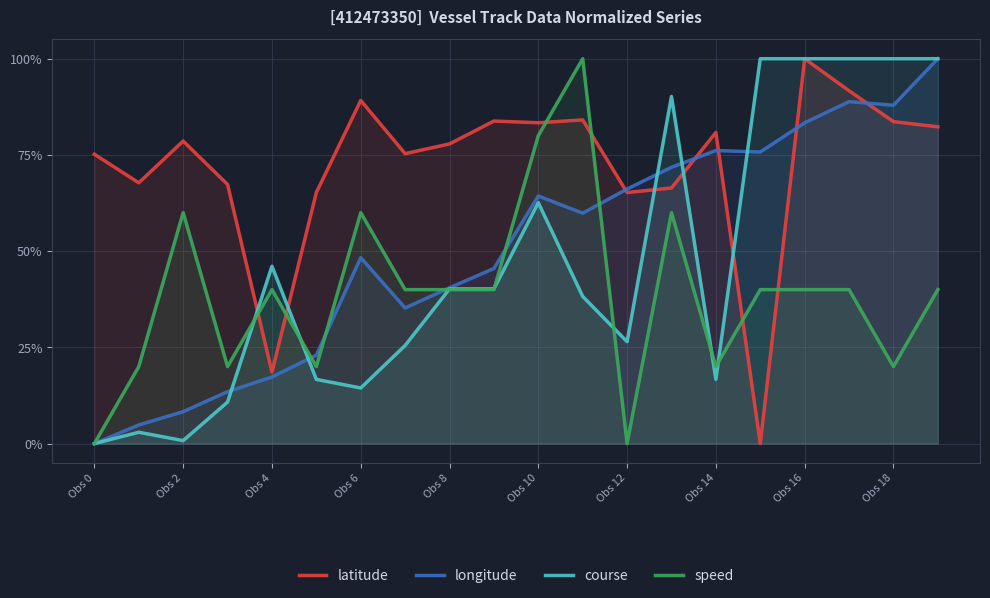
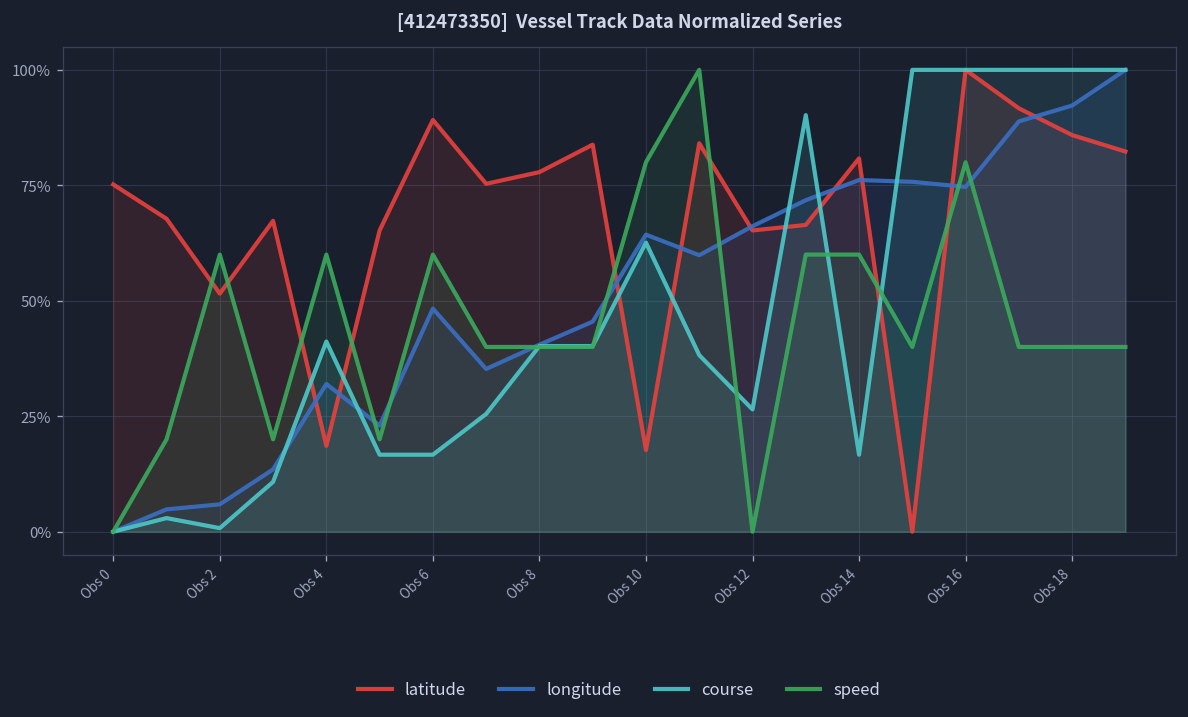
latitude, Obs 2: 79% -> 52%
longitude, Obs 2: 8% -> 6%
longitude, Obs 4: 17% -> 32%
course, Obs 4: 46% -> 41%
speed, Obs 4: 40% -> 60%
course, Obs 6: 14% -> 17%
latitude, Obs 10: 83% -> 18%
speed, Obs 14: 20% -> 60%
longitude, Obs 16: 83% -> 75%
speed, Obs 16: 40% -> 80%
latitude, Obs 18: 84% -> 86%
longitude, Obs 18: 88% -> 92%
speed, Obs 18: 20% -> 40%
